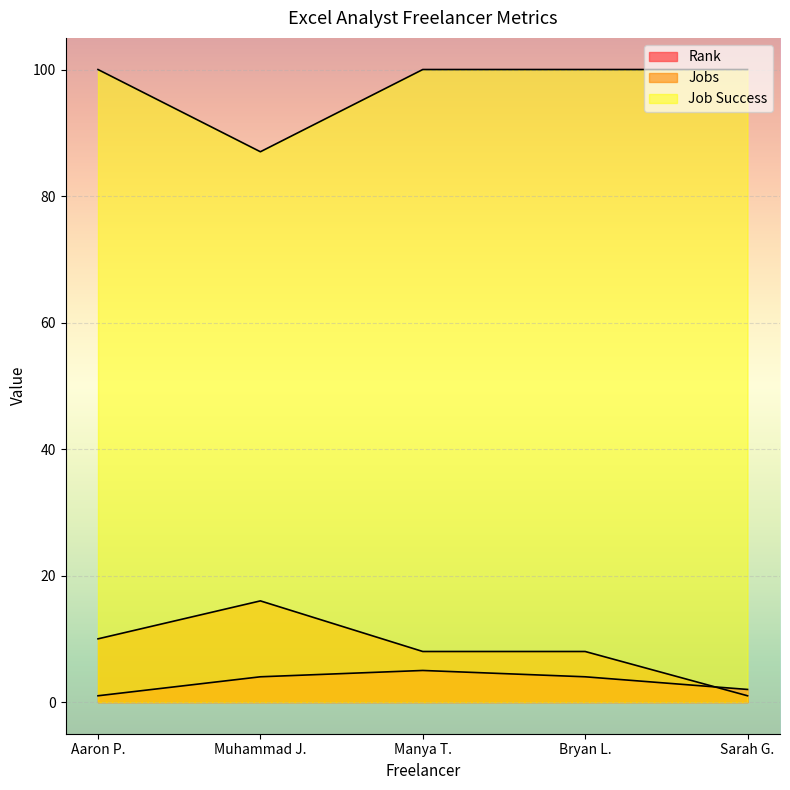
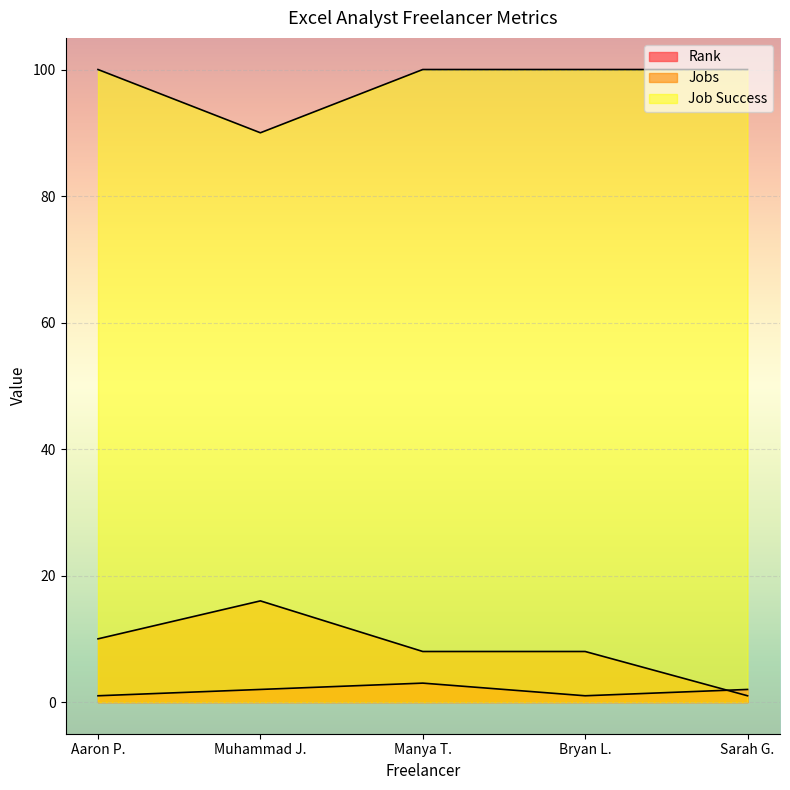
Rank, Muhammad J.: 4 -> 2
Job Success, Muhammad J.: 87 -> 90
Rank, Manya T.: 5 -> 3
Rank, Bryan L.: 4 -> 1
